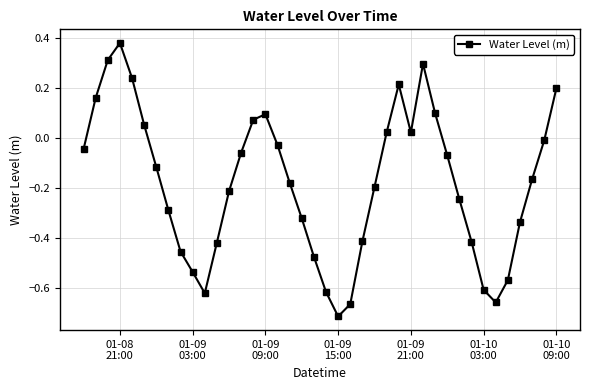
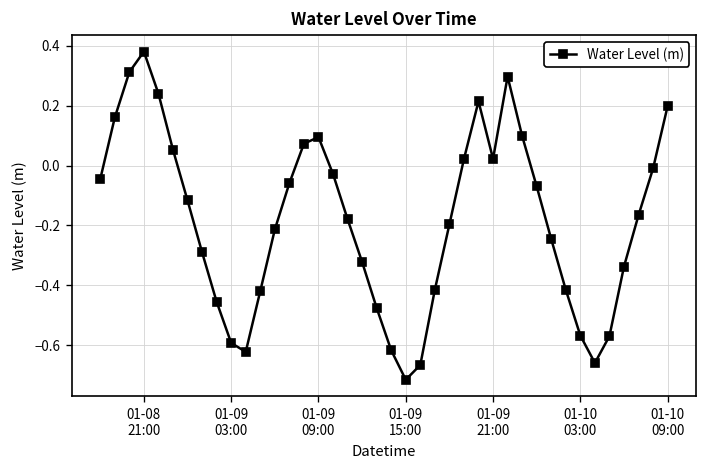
01-09 03:00: -0.54 -> -0.59
01-10 03:00: -0.61 -> -0.57
